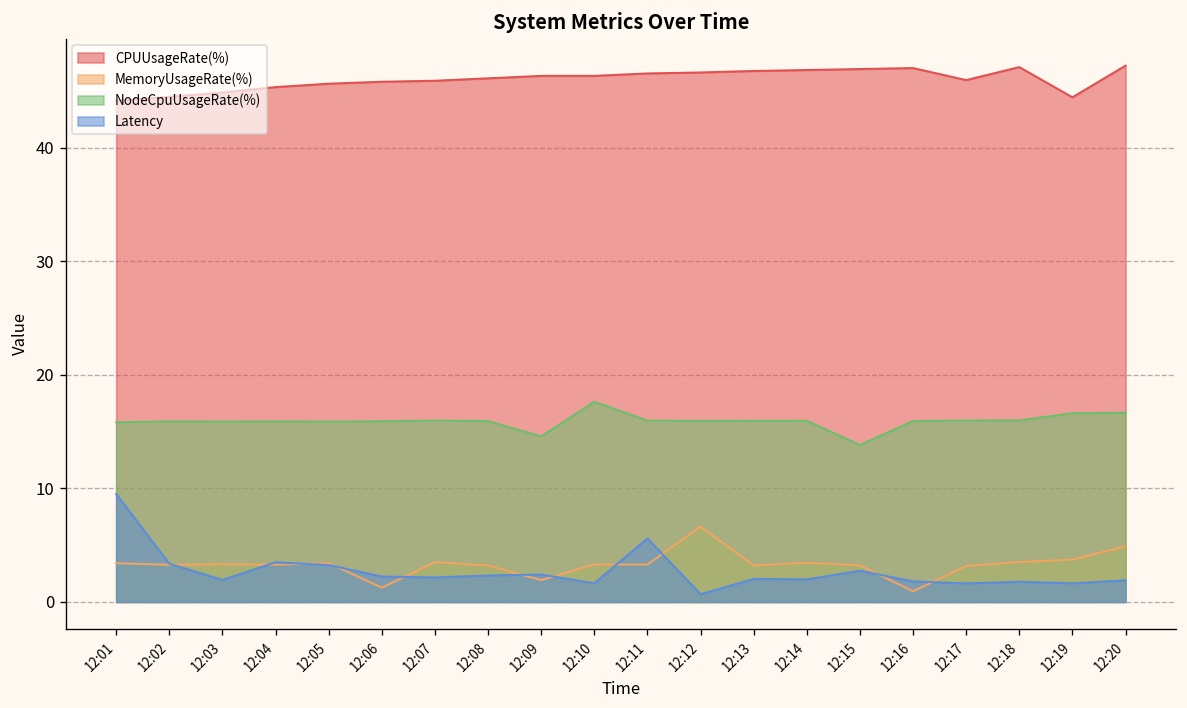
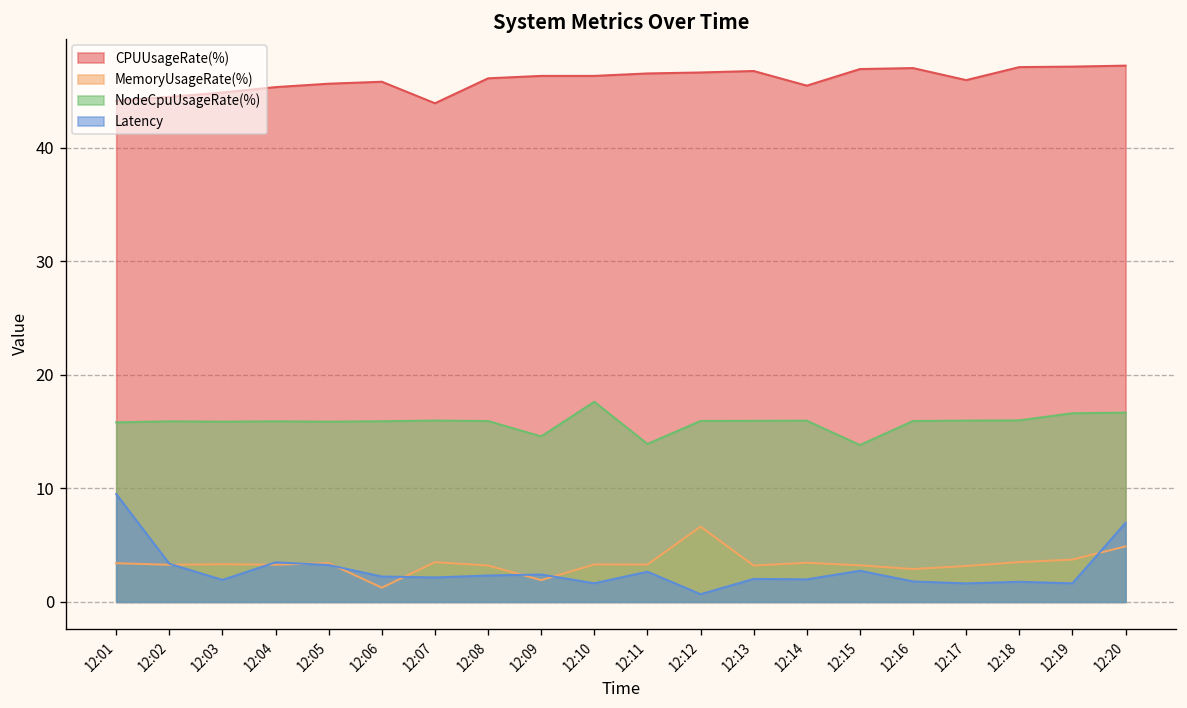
CPUUsageRate(%), 12:07: 46 -> 44
NodeCpuUsageRate(%), 12:11: 16 -> 14
Latency, 12:11: 6 -> 3
CPUUsageRate(%), 12:14: 47 -> 45
MemoryUsageRate(%), 12:16: 1 -> 3
CPUUsageRate(%), 12:19: 44 -> 47
Latency, 12:20: 2 -> 7
